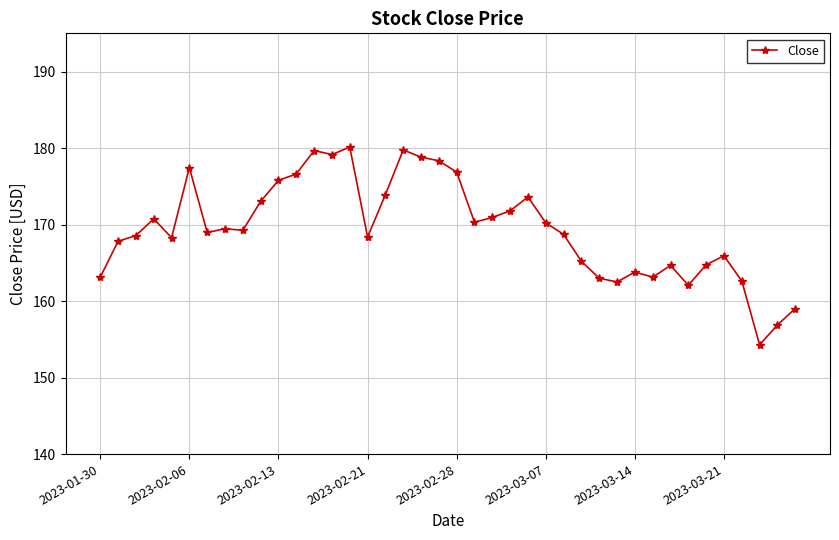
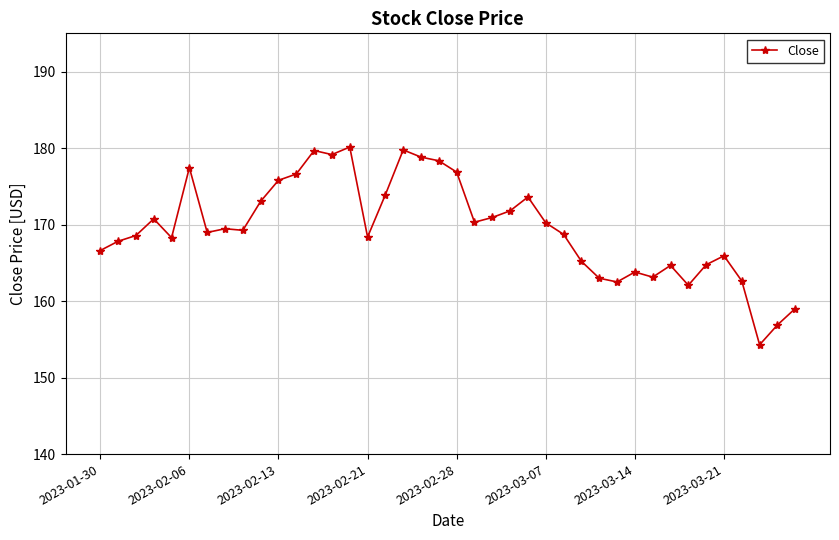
2023-01-30: 163 -> 167
